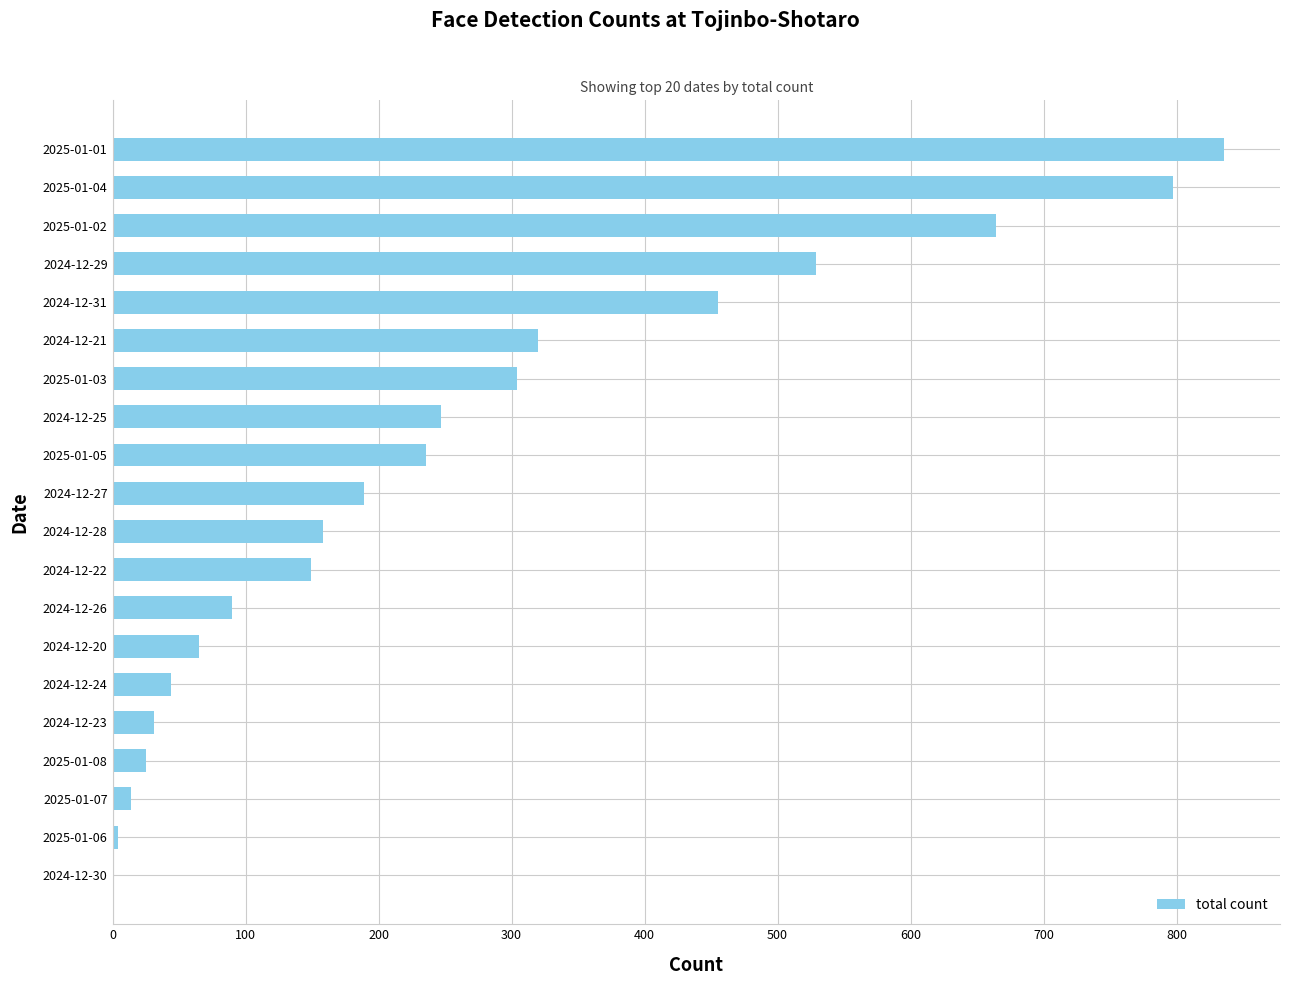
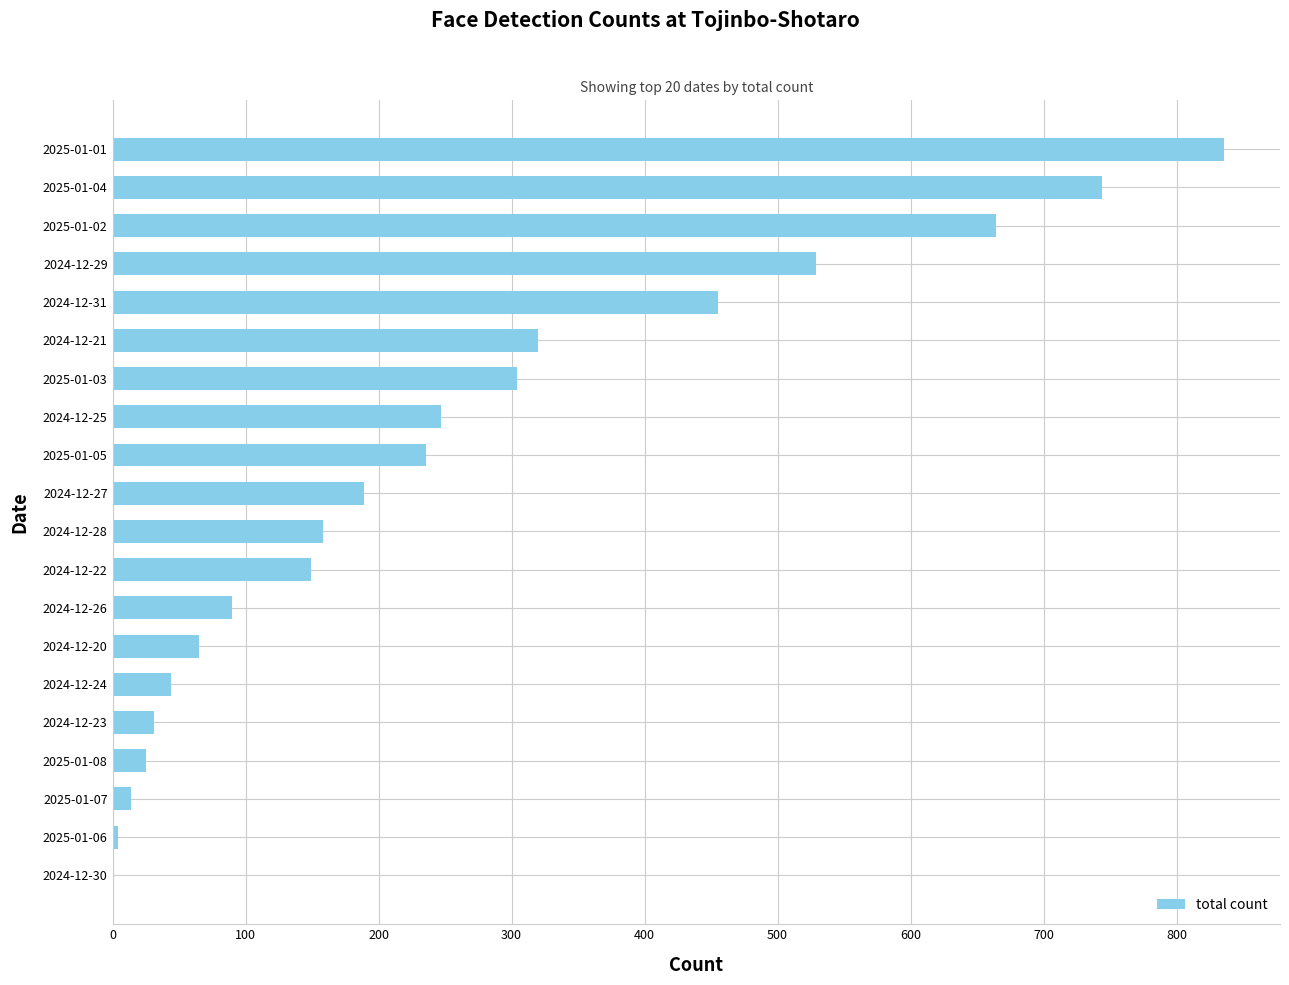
2025-01-04: 797 -> 744
